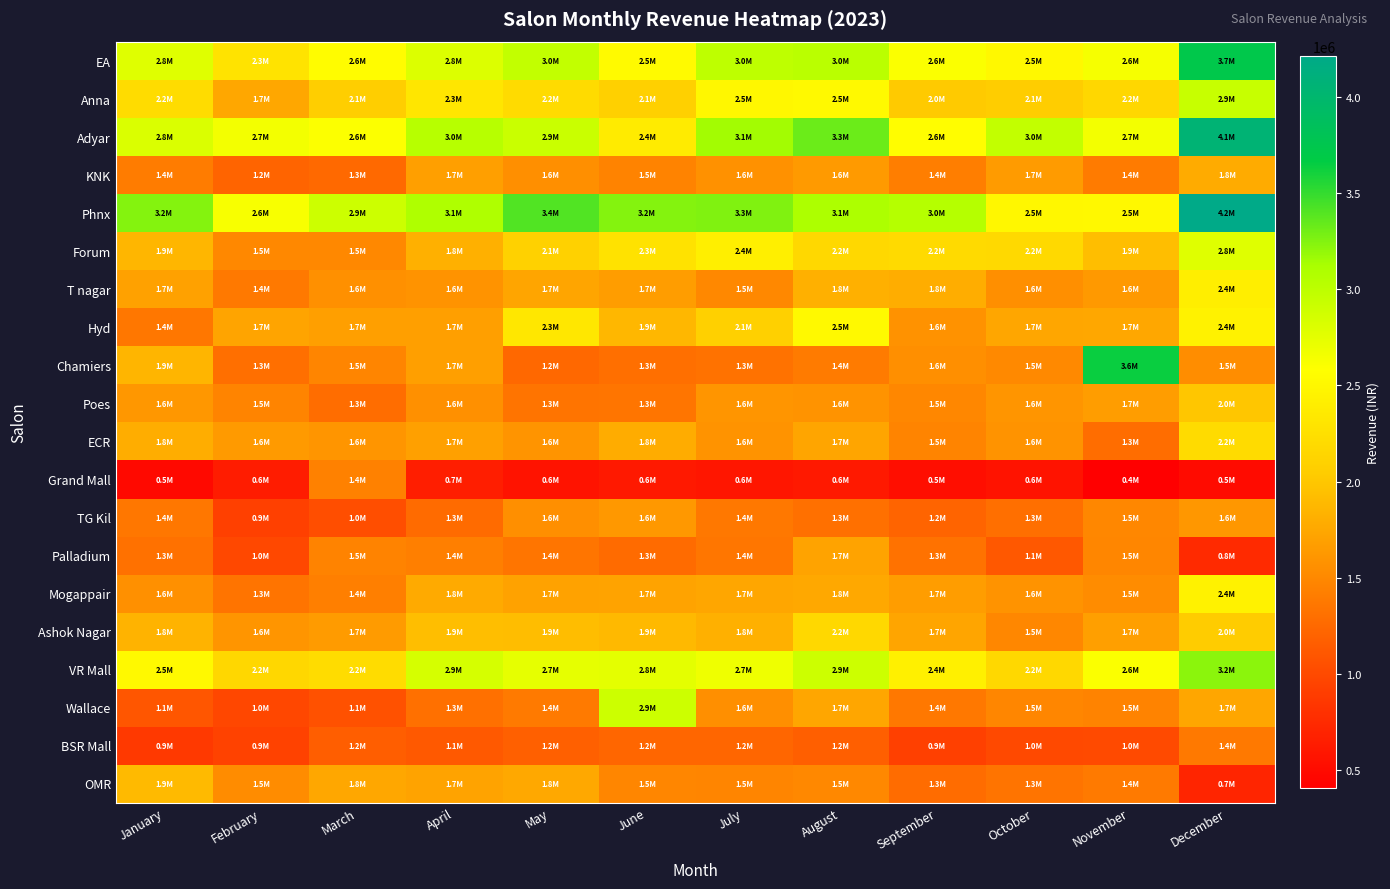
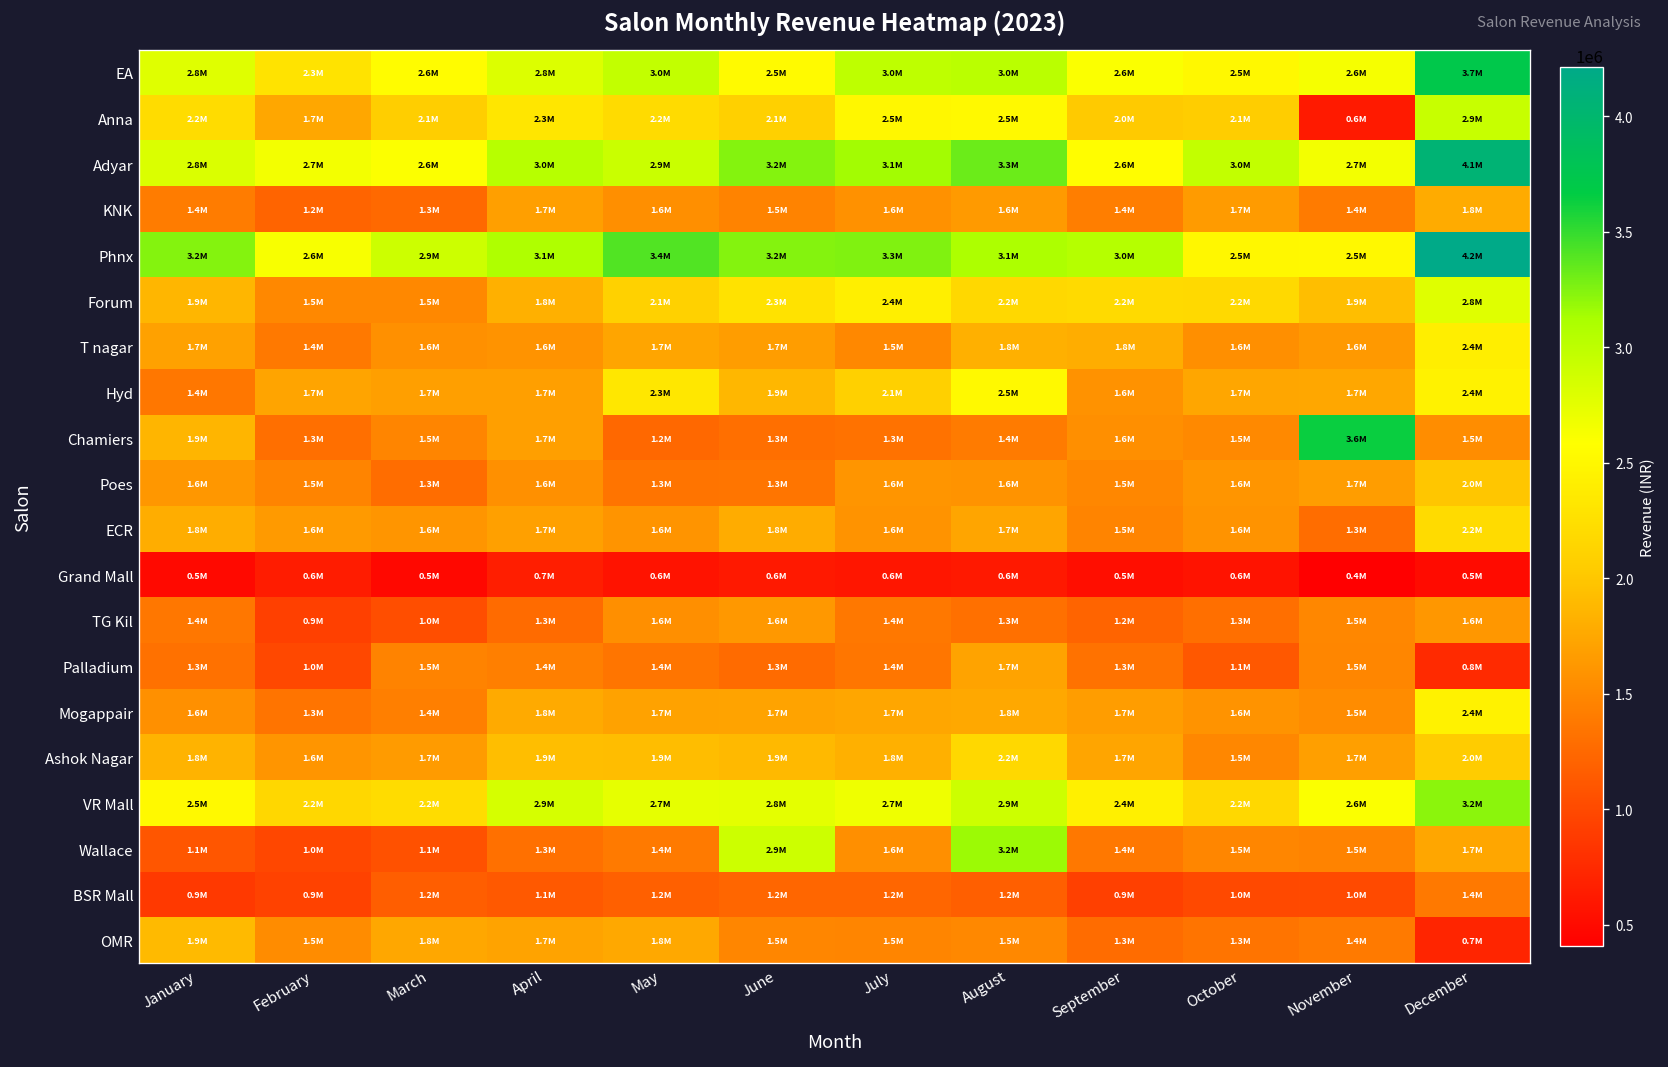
Anna, November: 2.2M -> 0.6M
Adyar, June: 2.4M -> 3.2M
Grand Mall, March: 1.4M -> 0.5M
Wallace, August: 1.7M -> 3.2M
